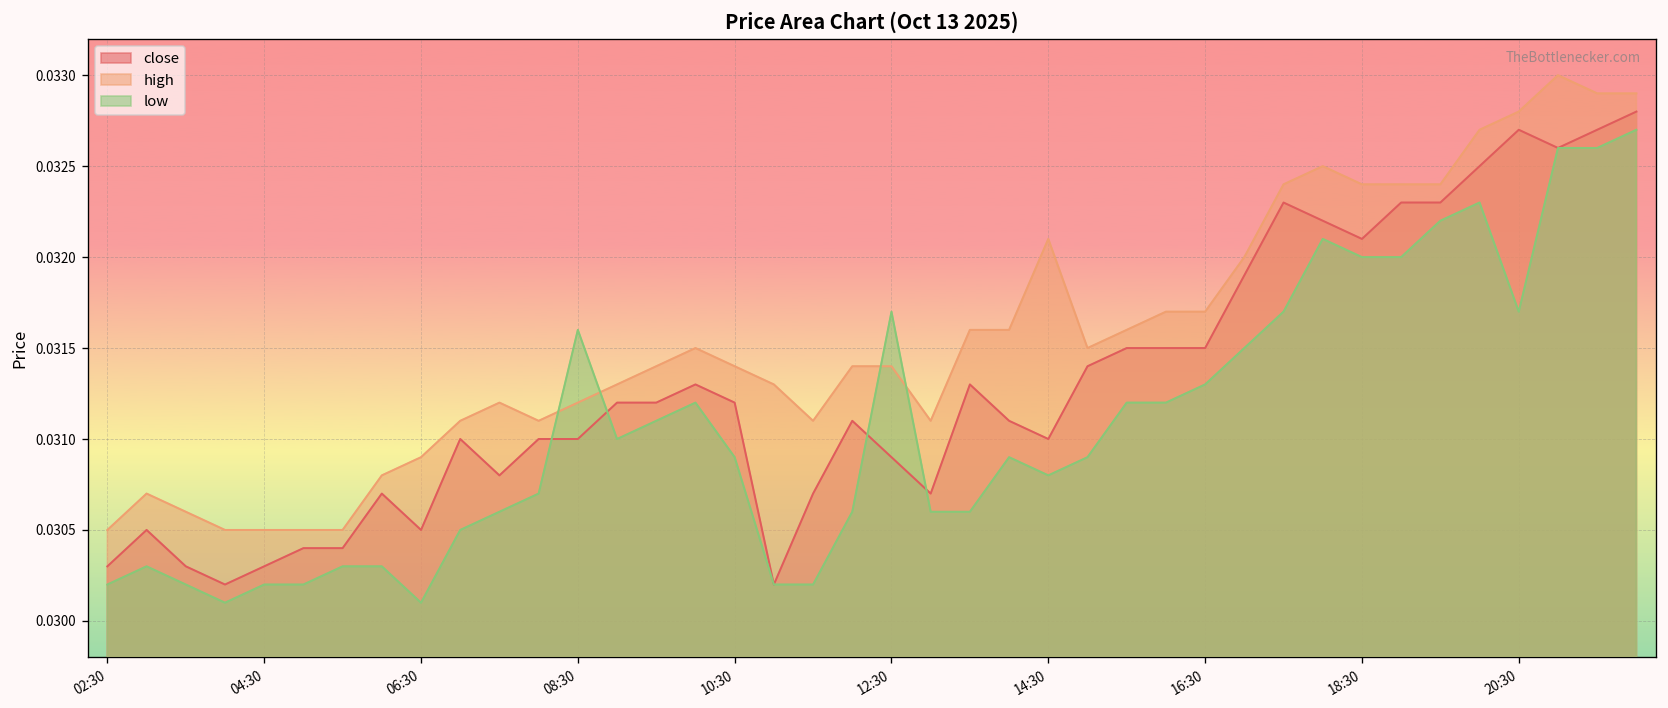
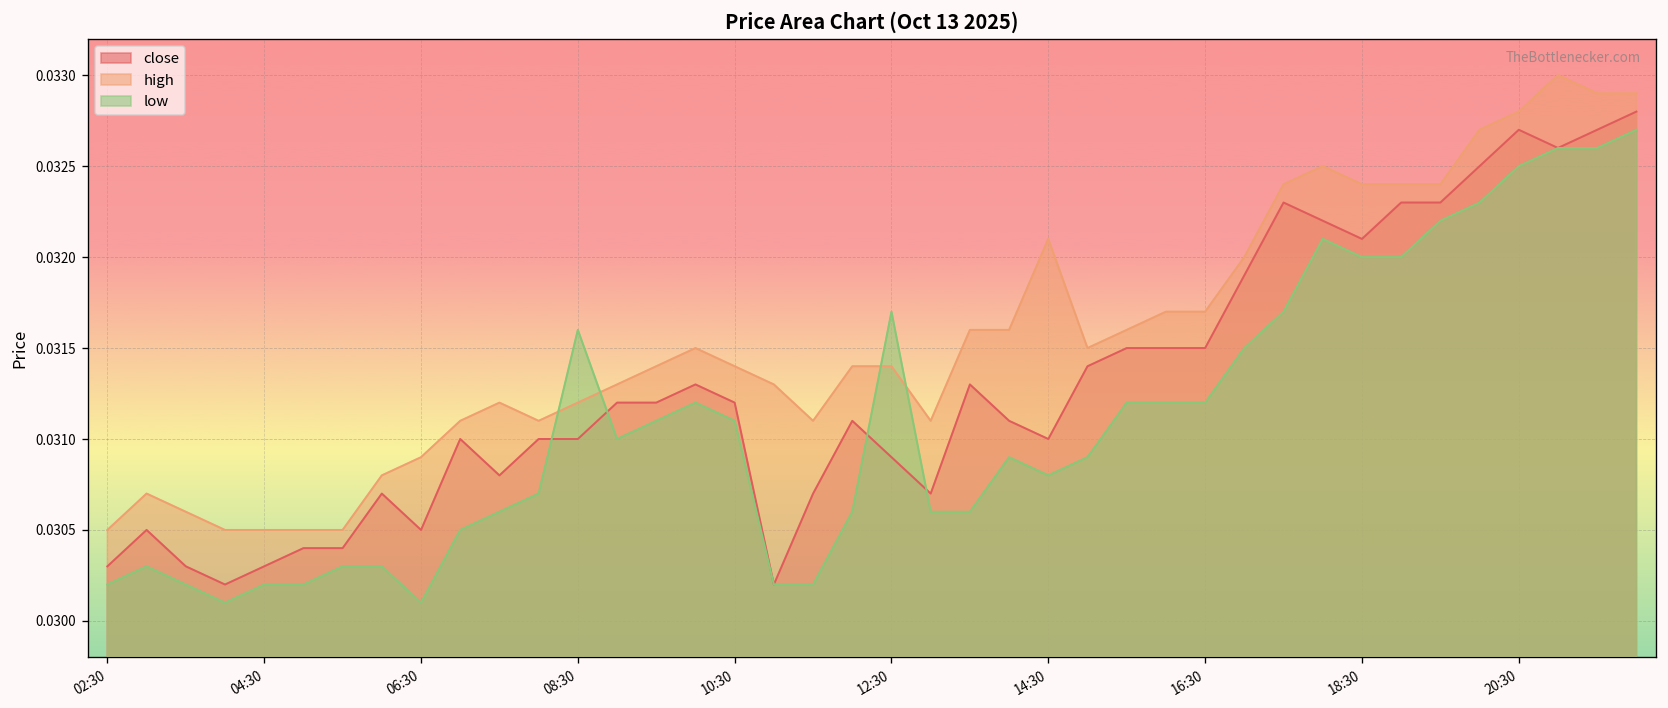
low, 10:30: 0.0309 -> 0.0311
low, 16:30: 0.0313 -> 0.0312
low, 20:30: 0.0317 -> 0.0325
